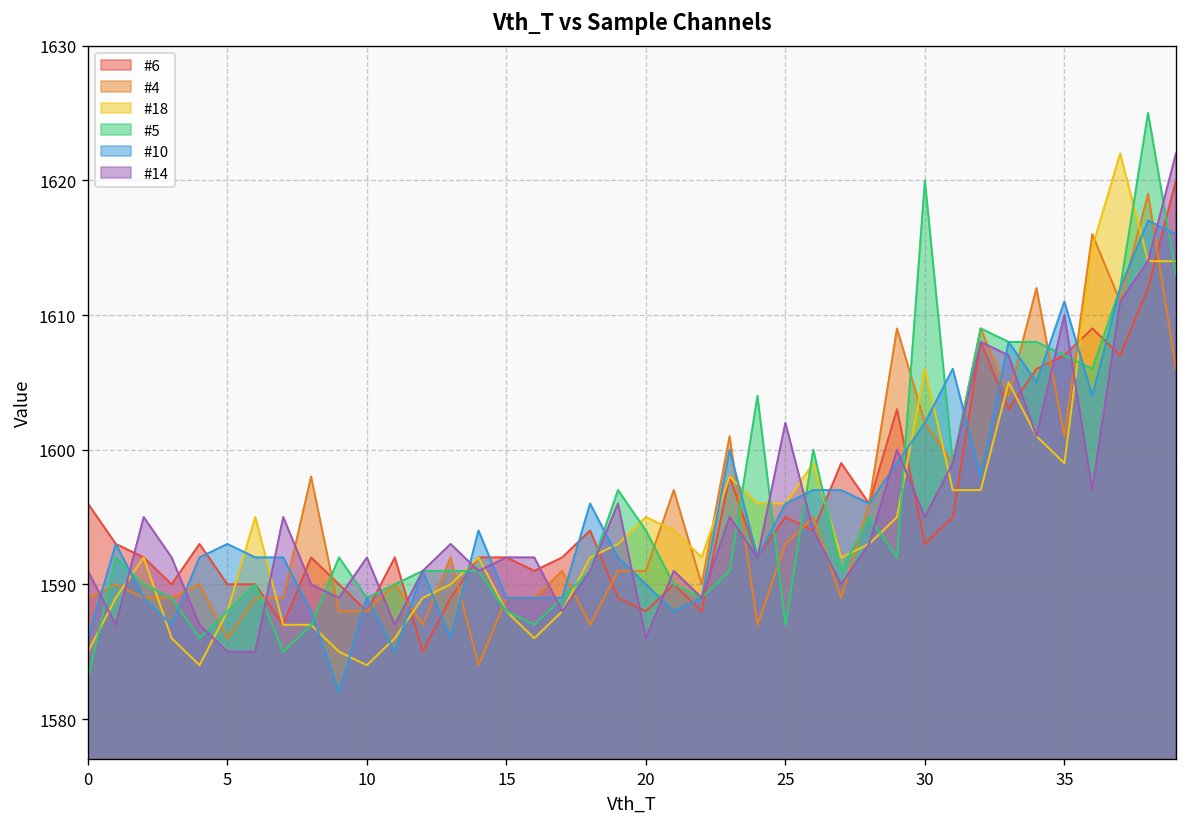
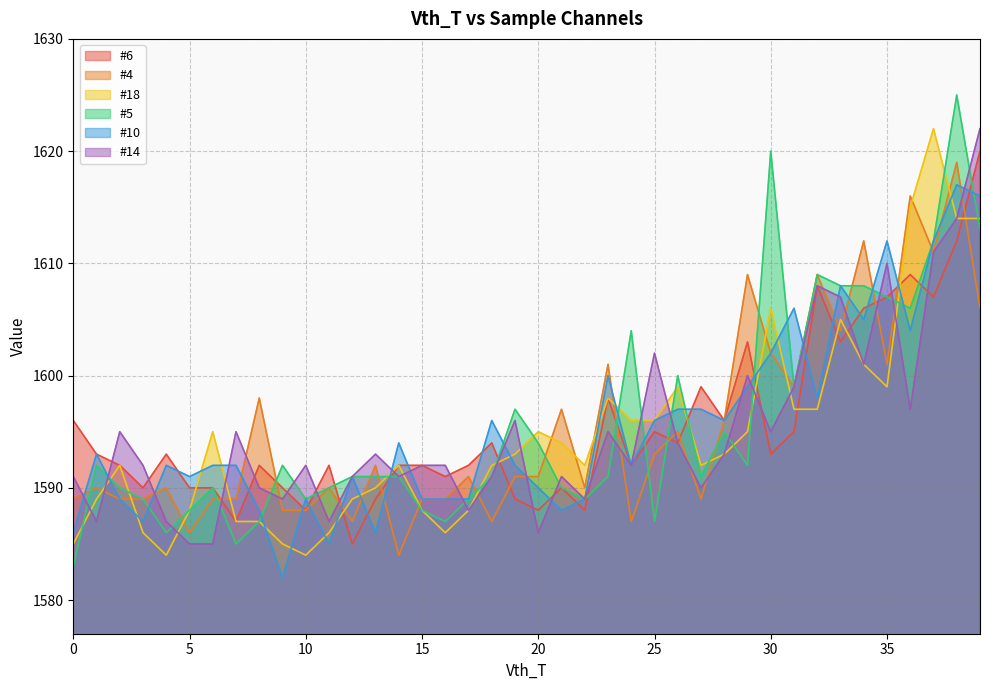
#10, 5: 1593 -> 1591
#10, 35: 1611 -> 1612
